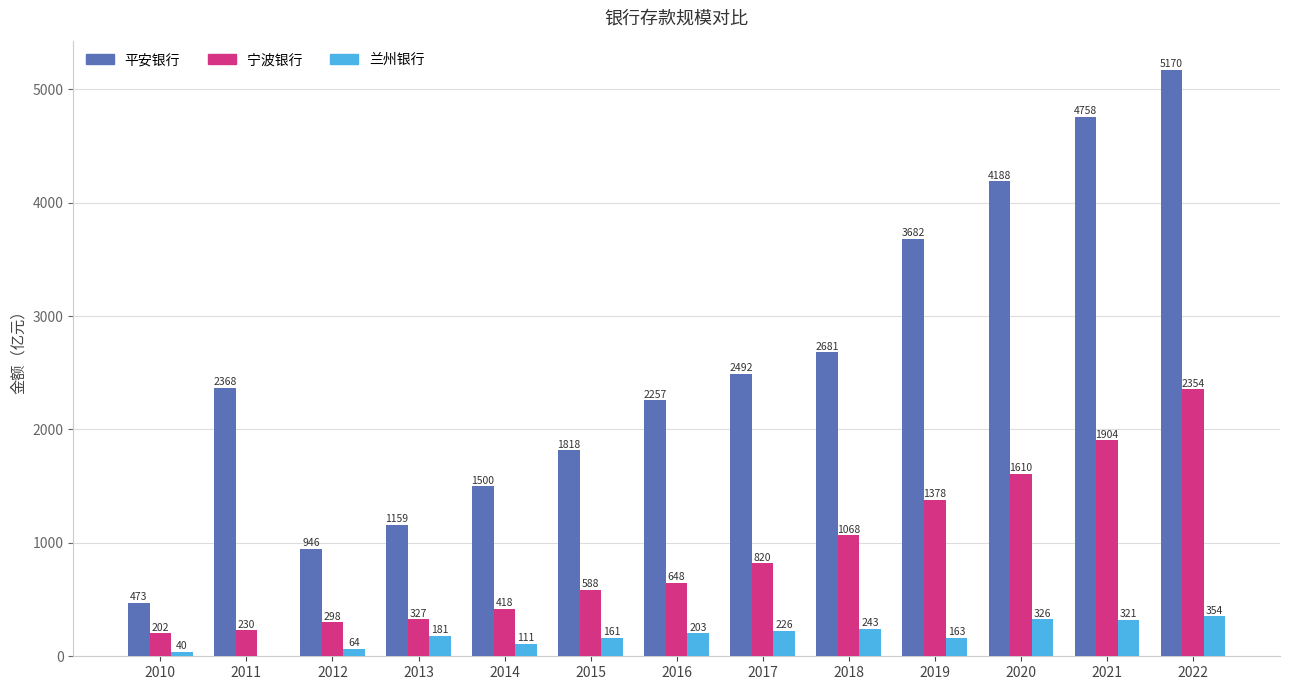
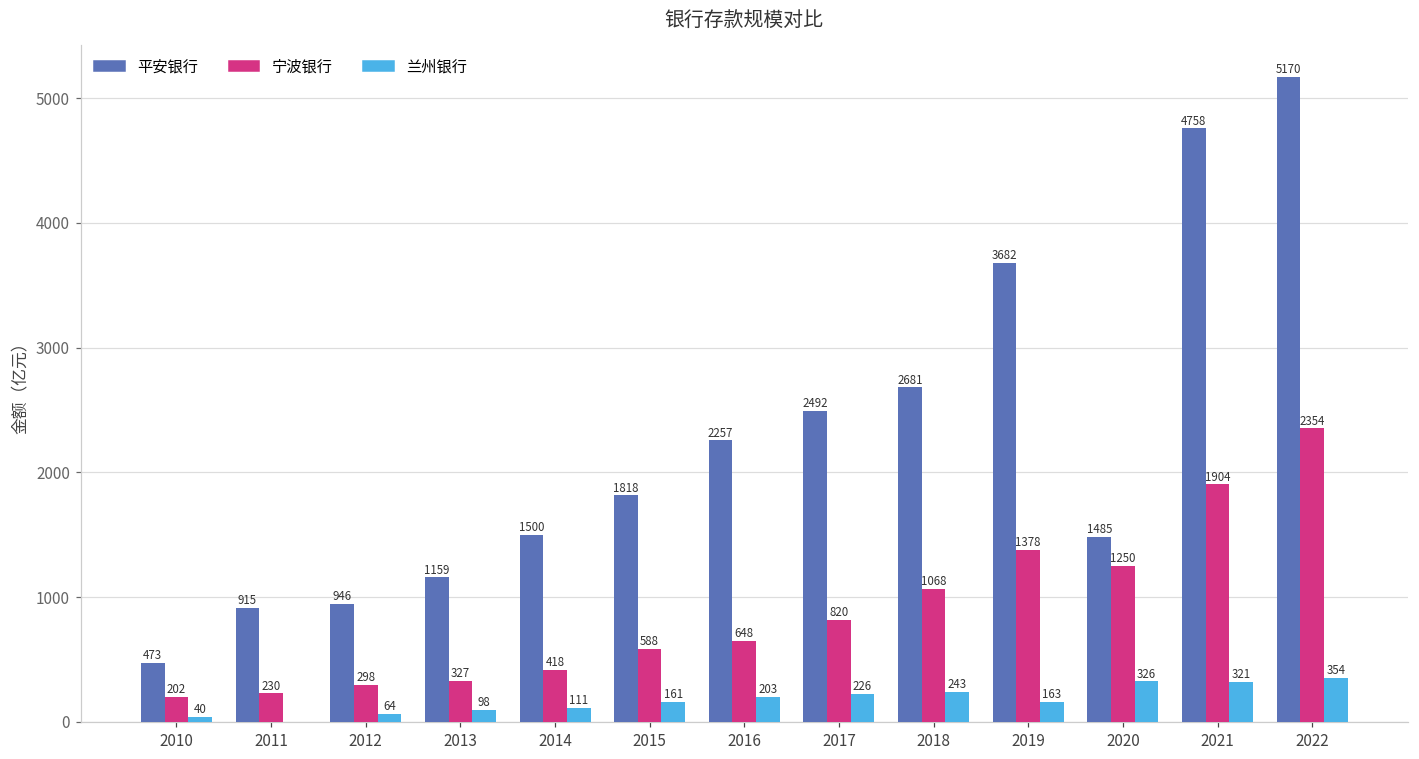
平安银行, 2011: 2368 -> 915
兰州银行, 2013: 181 -> 98
平安银行, 2020: 4188 -> 1485
宁波银行, 2020: 1610 -> 1250
